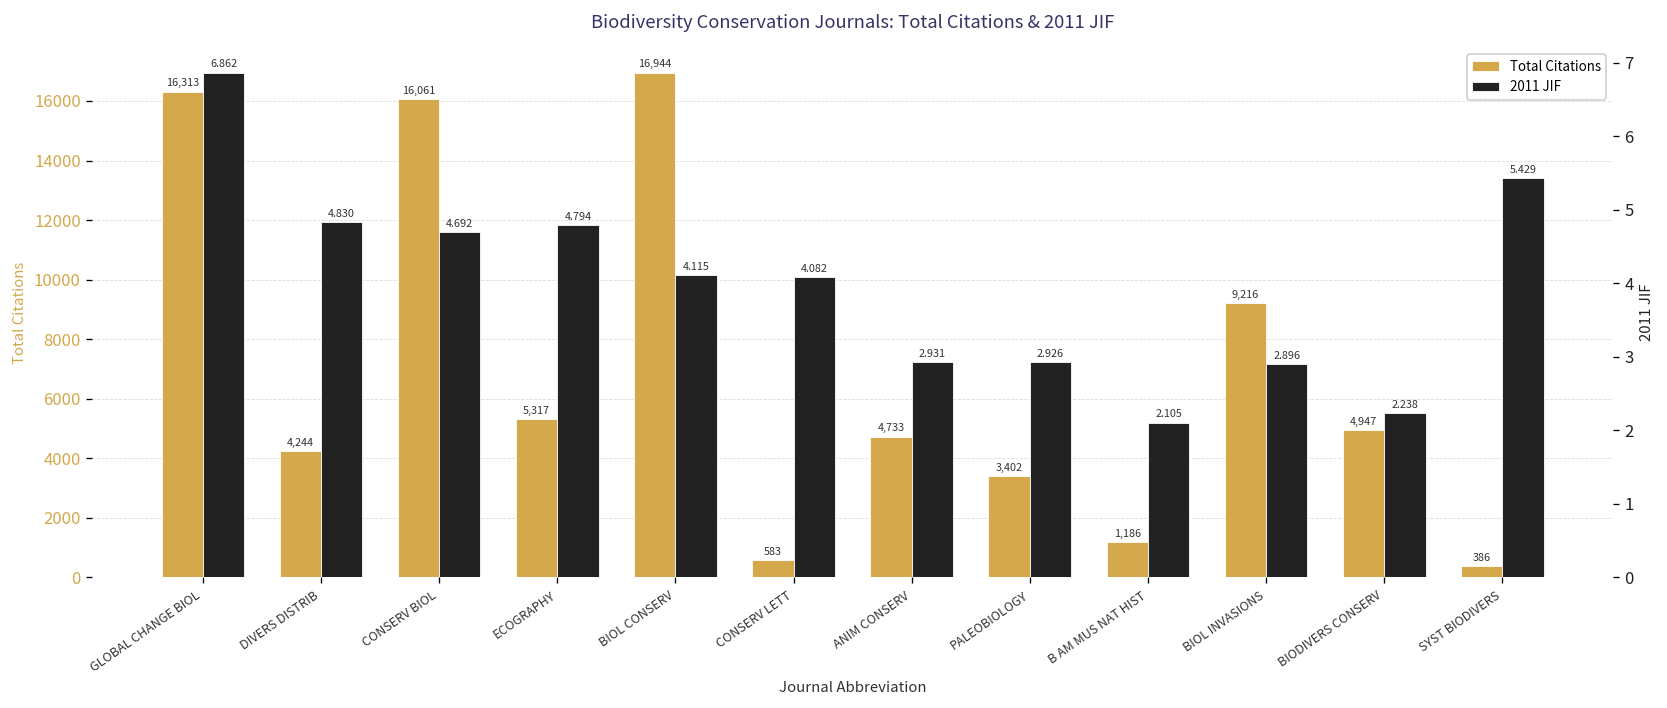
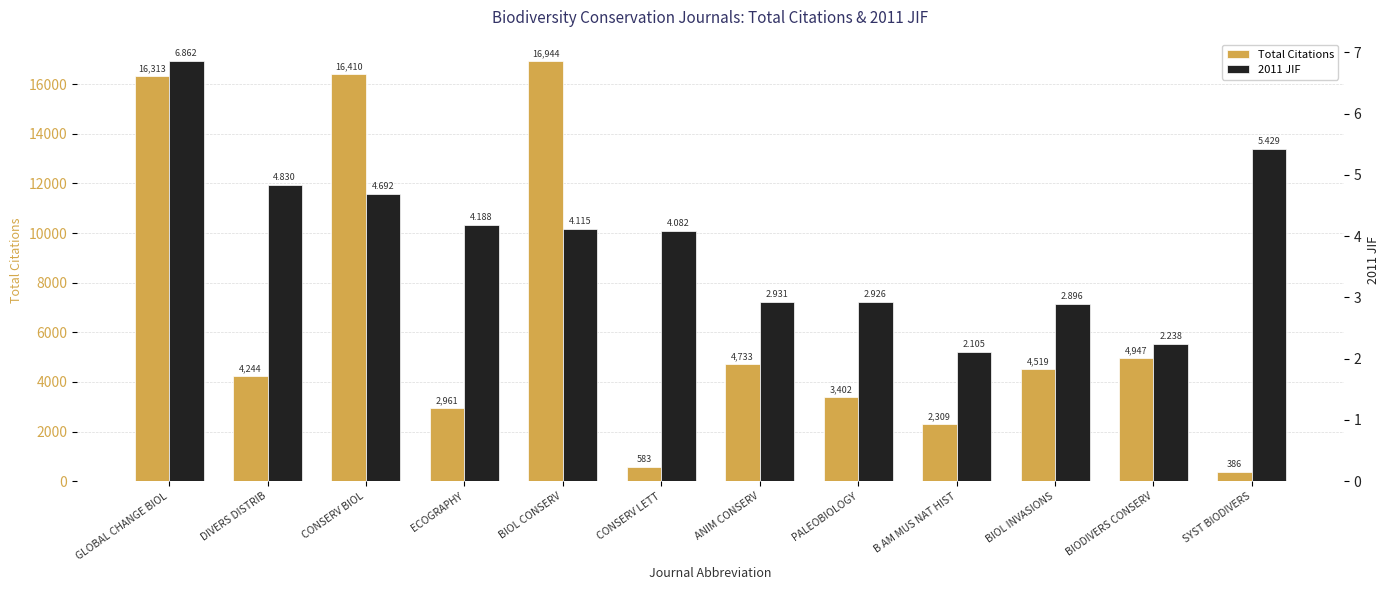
Total Citations, CONSERV BIOL: 16,061 -> 16,410
Total Citations, ECOGRAPHY: 5,317 -> 2,961
Total Citations, B AM MUS NAT HIST: 1,186 -> 2,309
Total Citations, BIOL INVASIONS: 9,216 -> 4,519
2011 JIF, ECOGRAPHY: 4.794 -> 4.188
